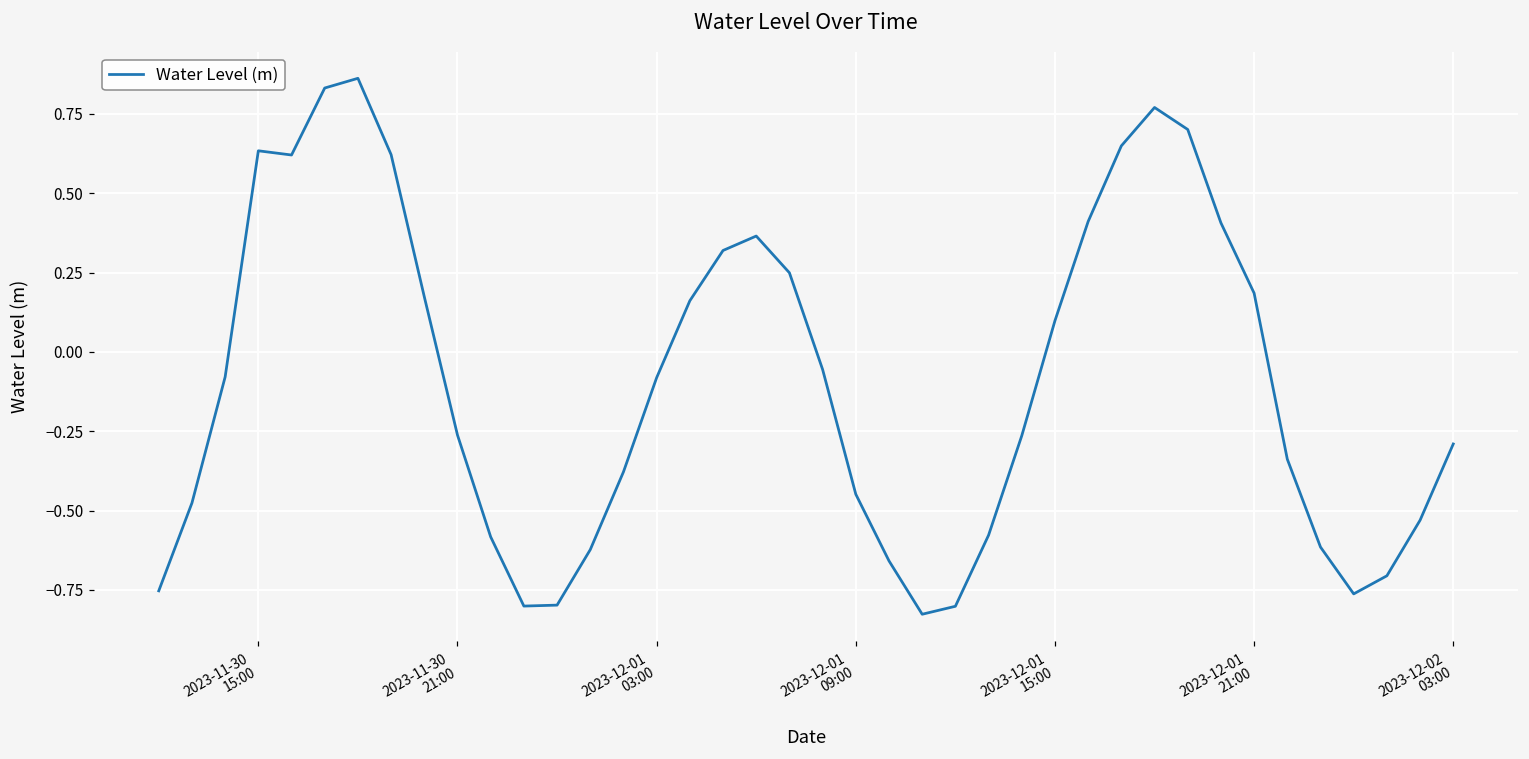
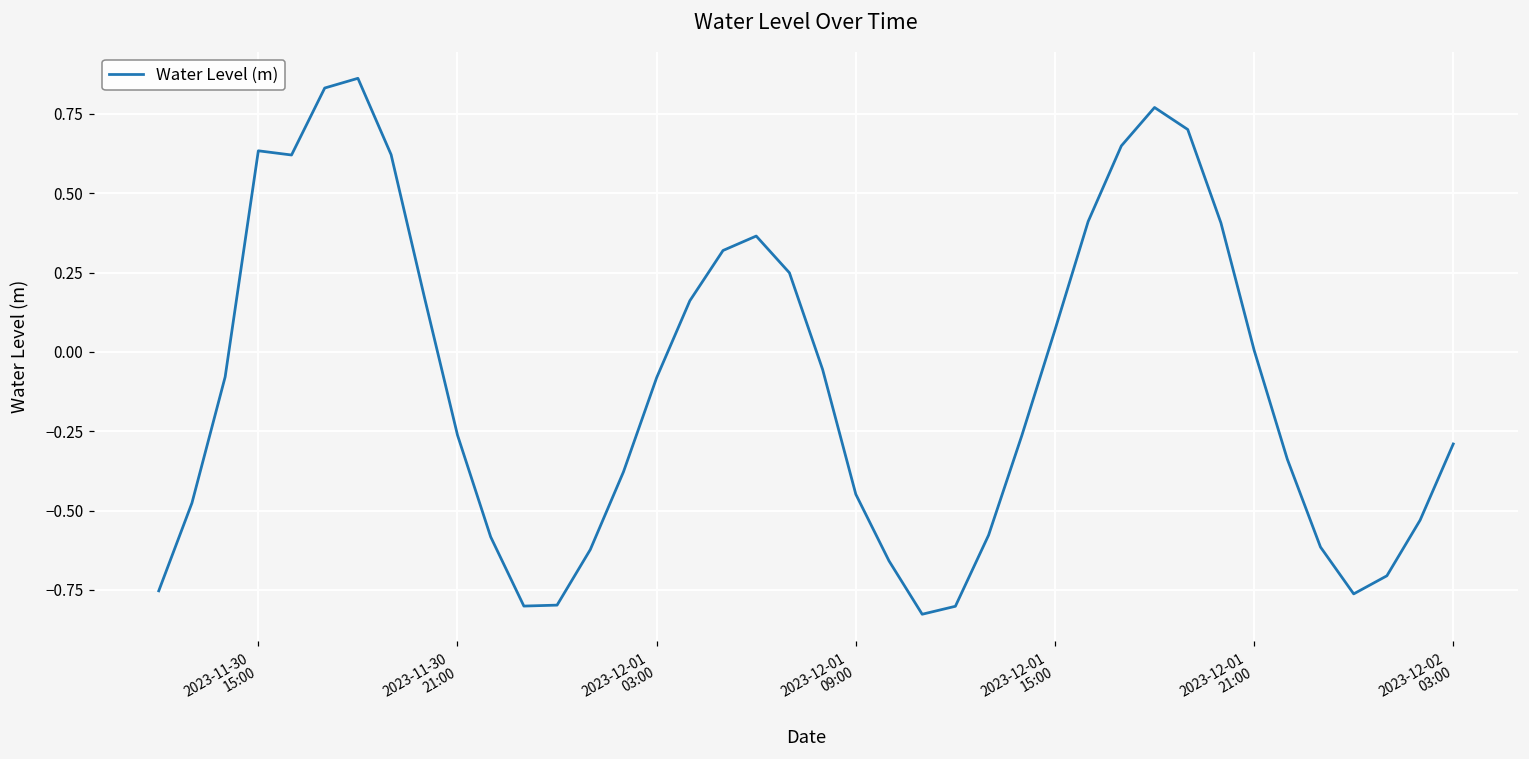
2023-12-01 15:00: 0.10 -> 0.07
2023-12-01 21:00: 0.19 -> 0.01
